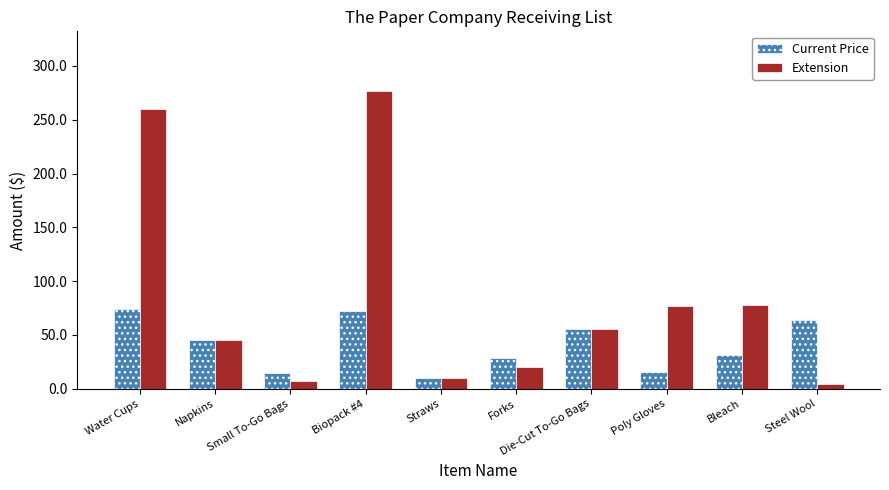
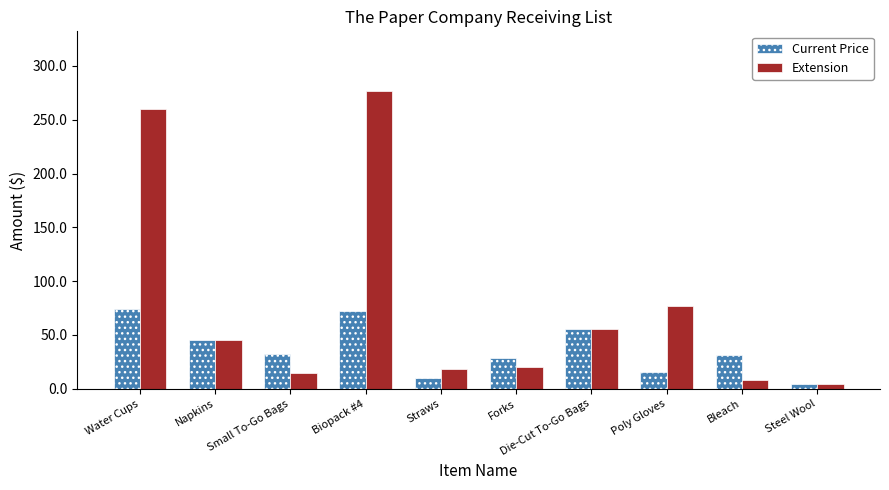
Current Price, Small To-Go Bags: 15 -> 32
Extension, Small To-Go Bags: 7 -> 15
Extension, Straws: 10 -> 19
Extension, Bleach: 78 -> 8
Current Price, Steel Wool: 64 -> 5
